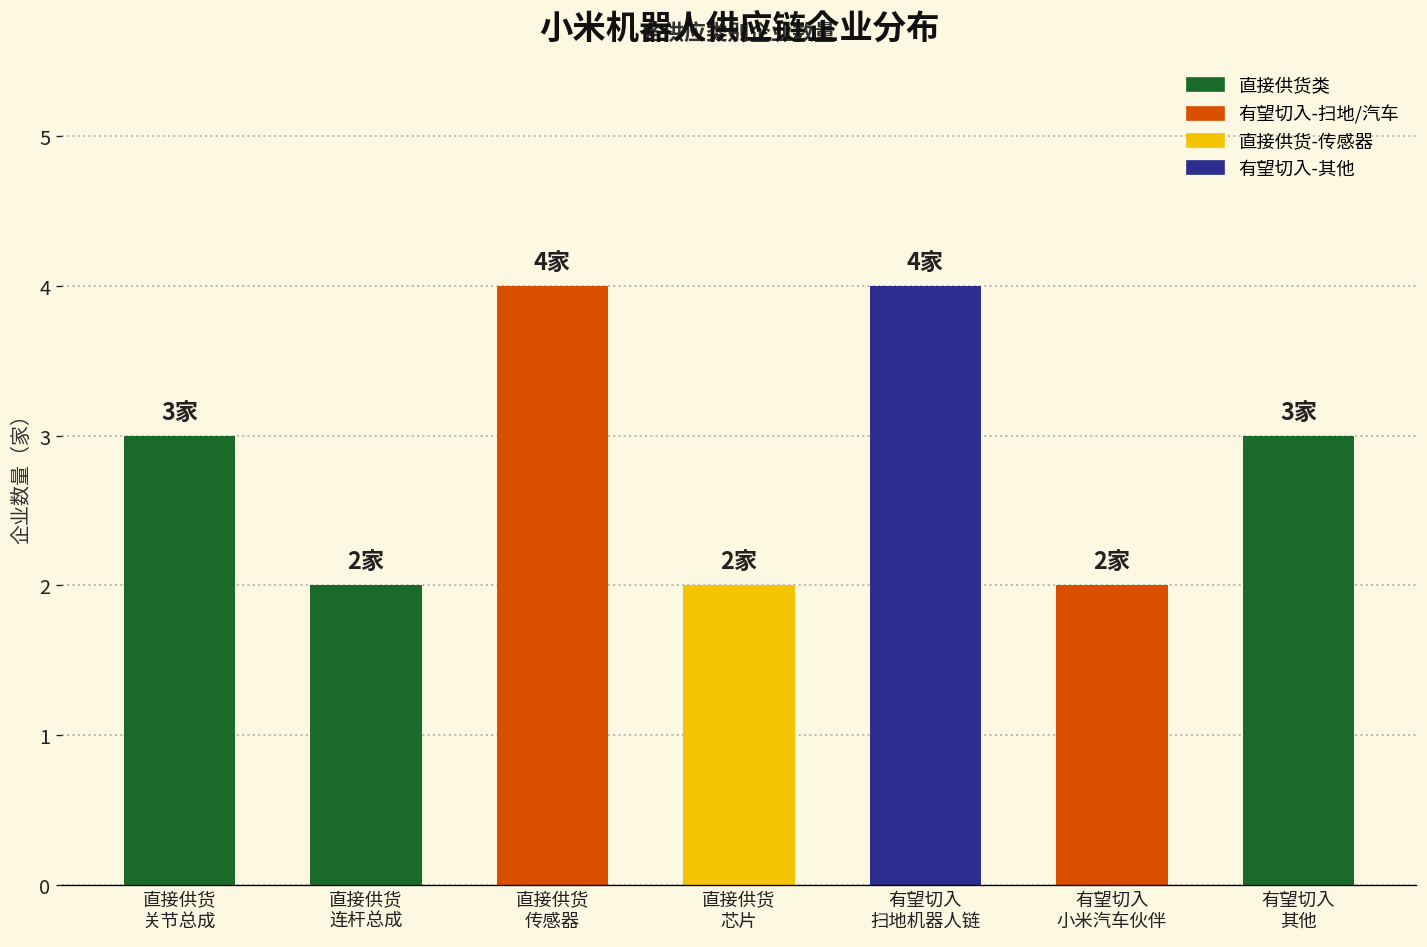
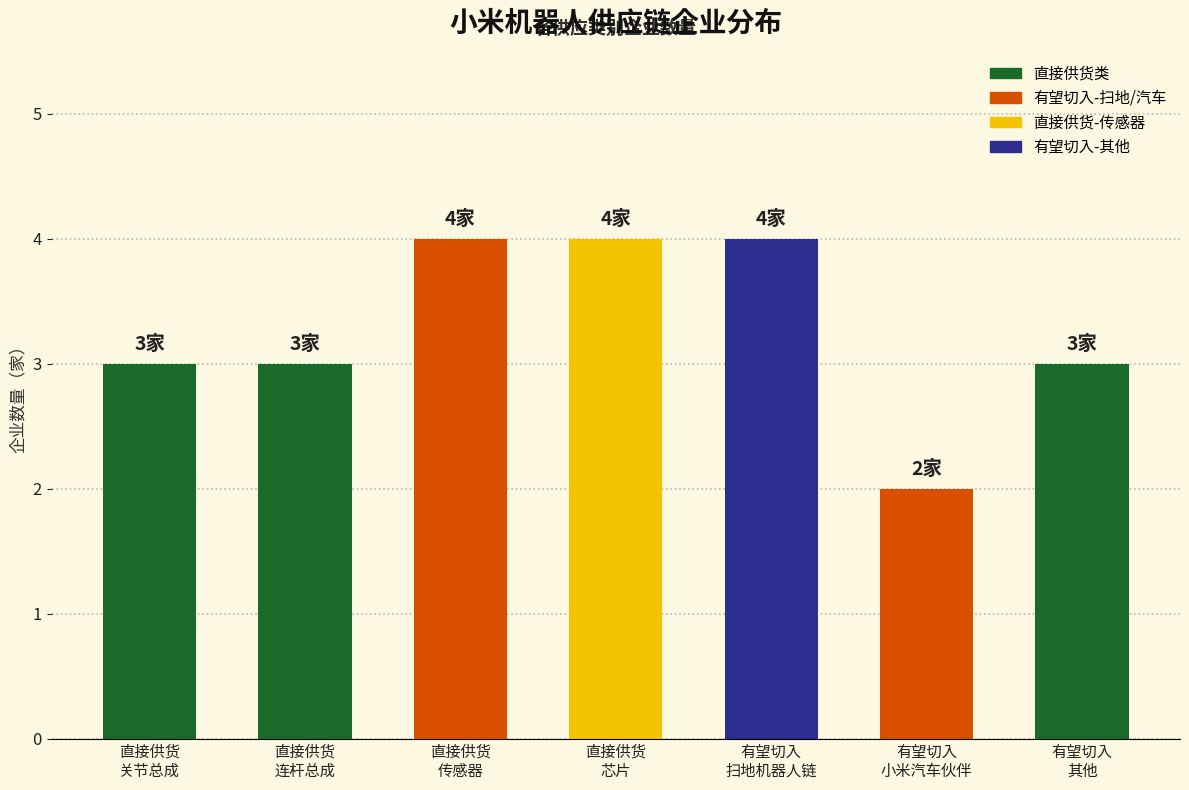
直接供货 连杆总成: 2家 -> 3家
直接供货 芯片: 2家 -> 4家
